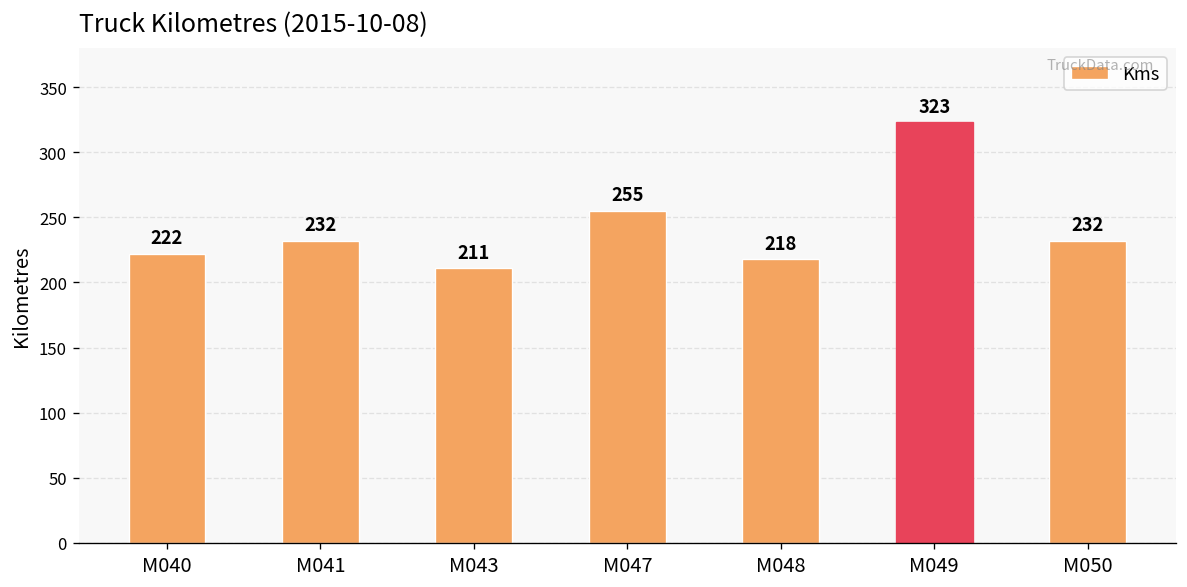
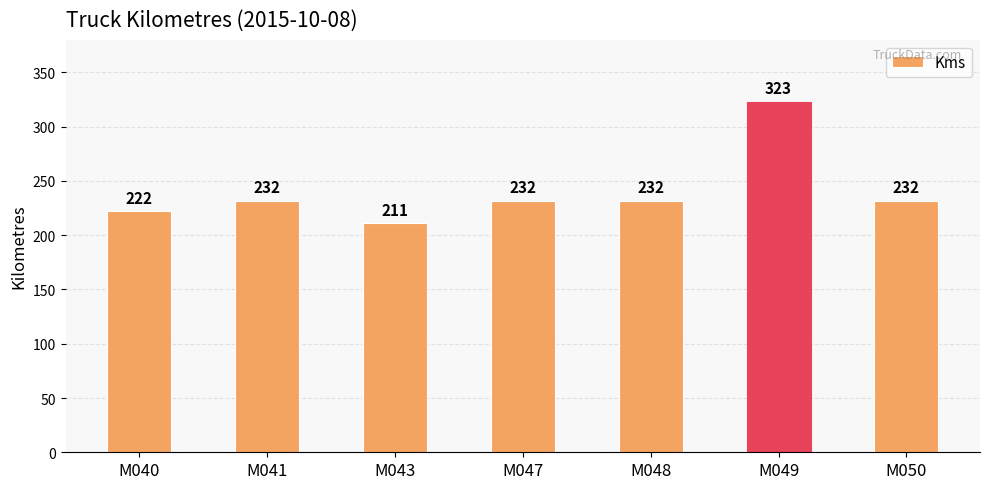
M047: 255 -> 232
M048: 218 -> 232
